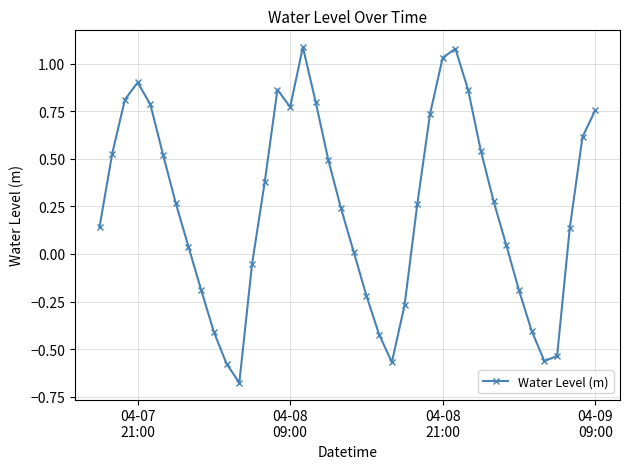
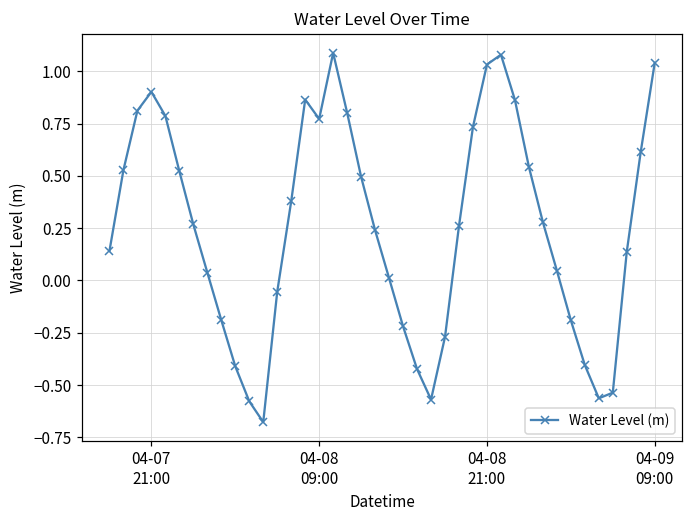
04-09 09:00: 0.76 -> 1.04
